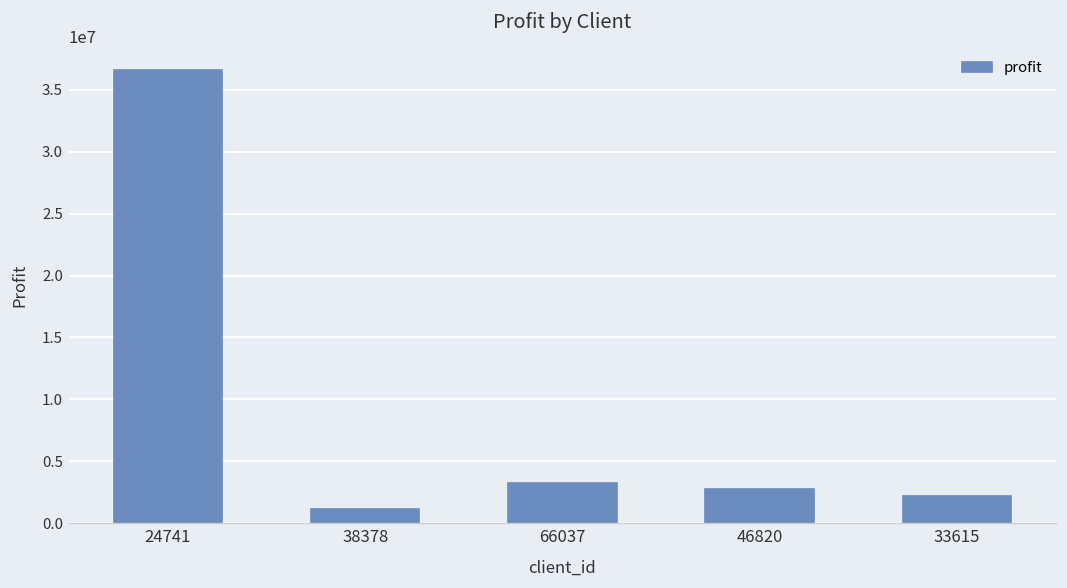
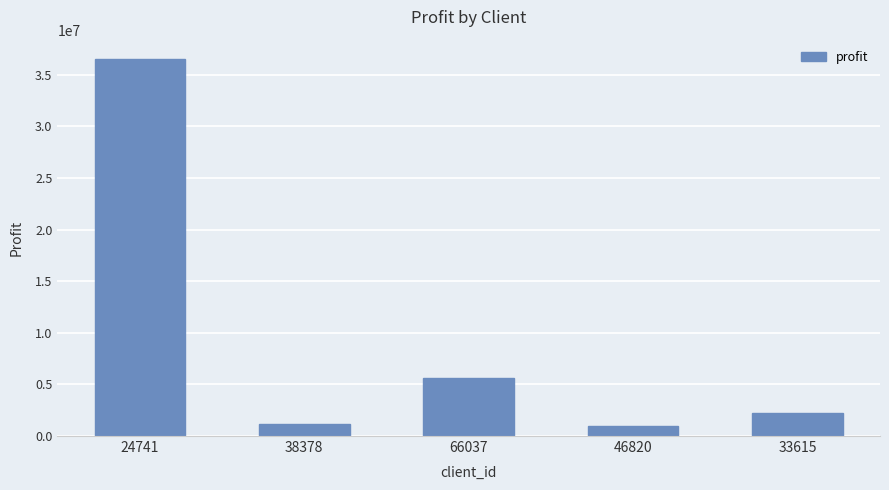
66037: 3300000 -> 5600000
46820: 2700000 -> 900000
